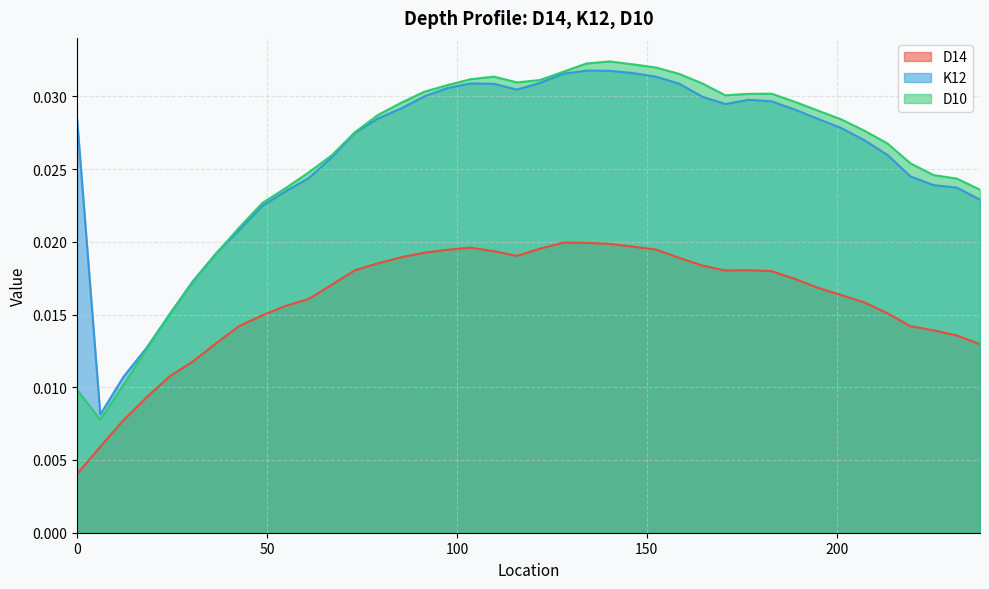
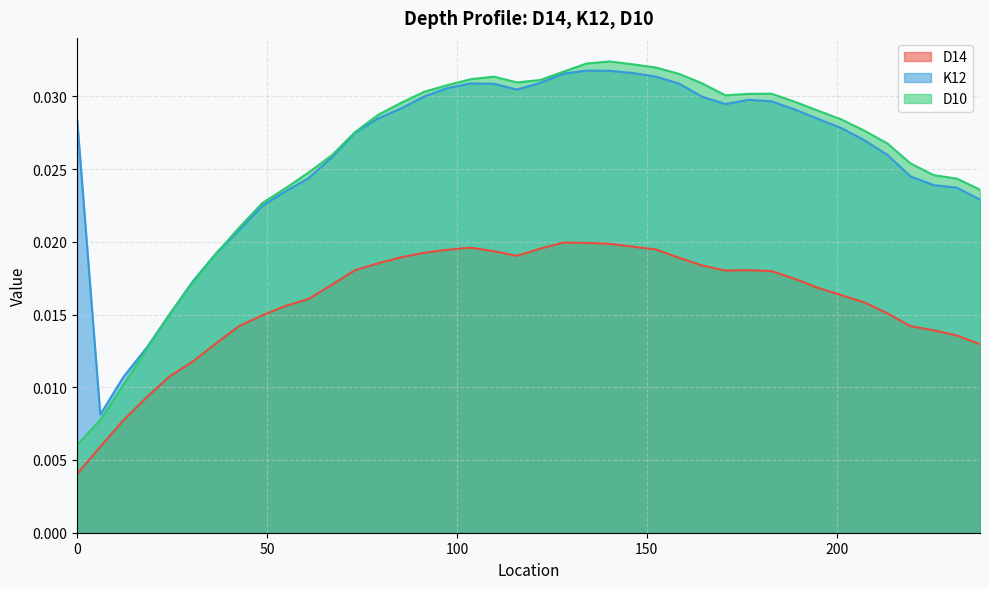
D10, 0: 0.0098 -> 0.0060
